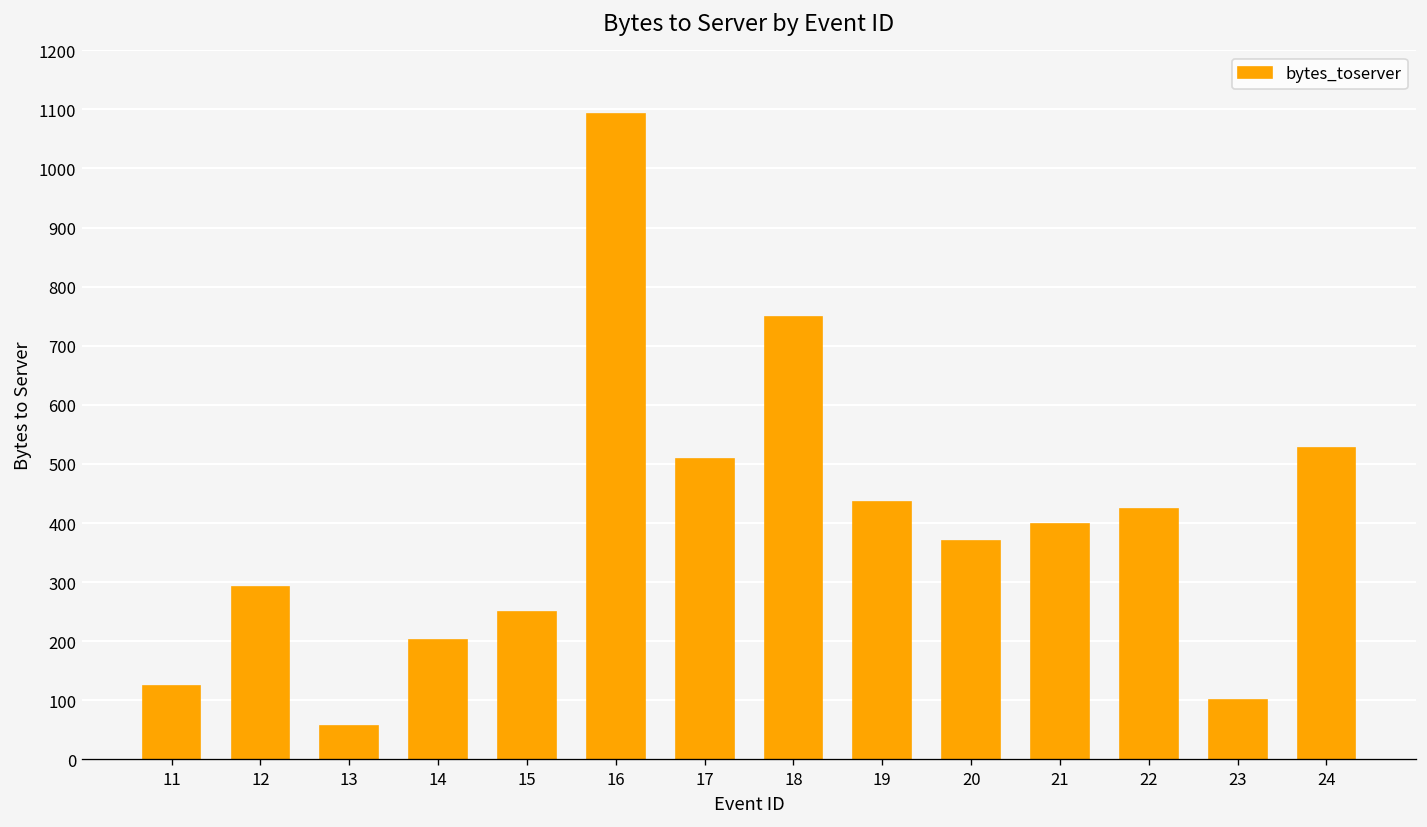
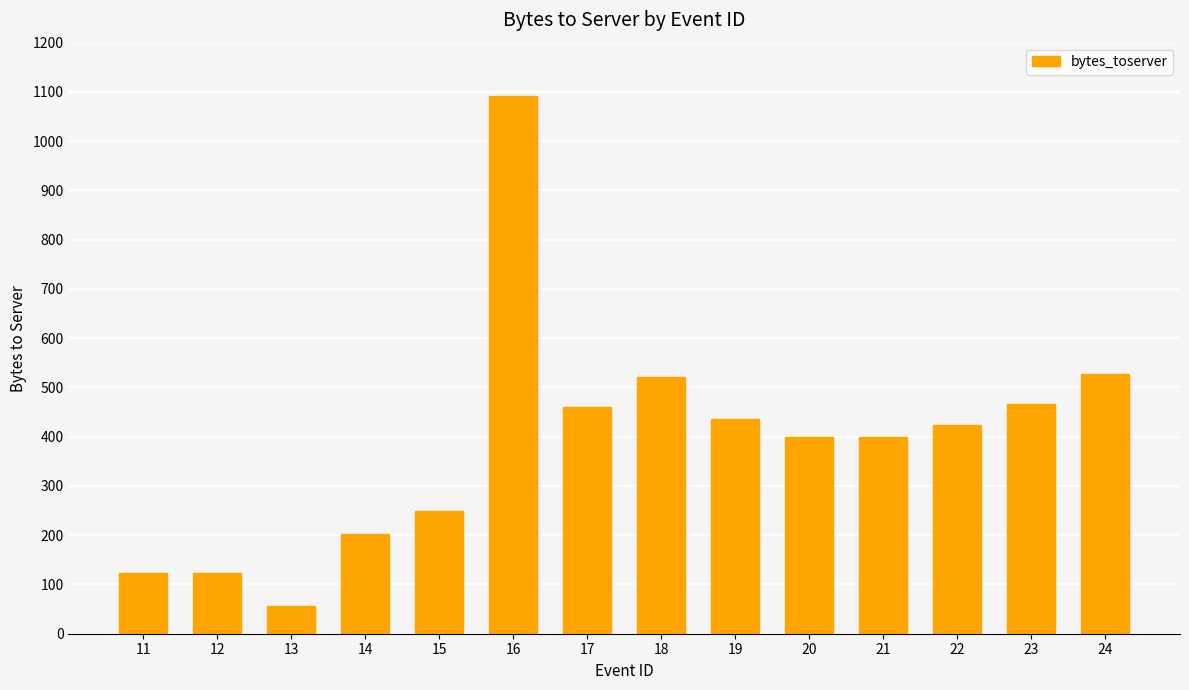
12: 290 -> 120
17: 510 -> 460
18: 750 -> 520
20: 370 -> 400
23: 100 -> 470
